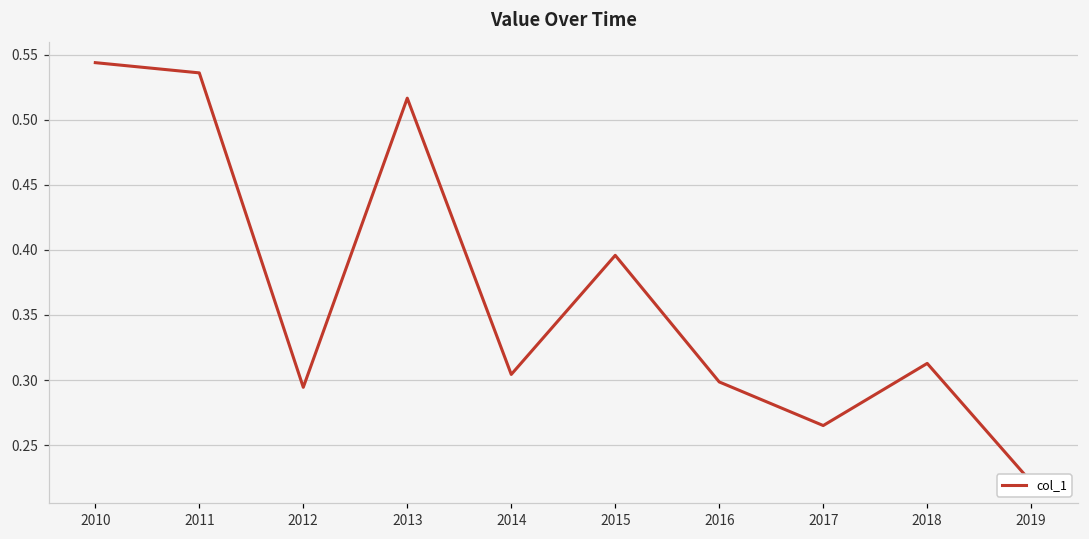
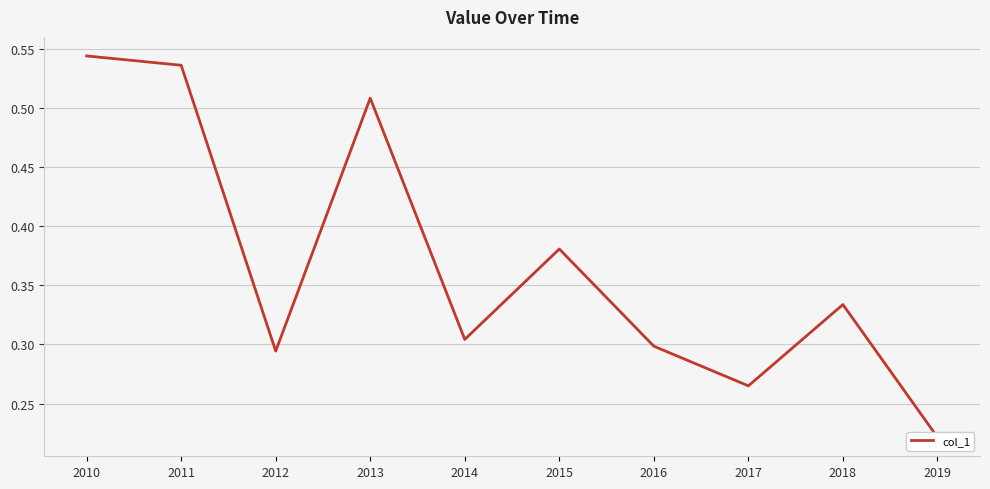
2013: 0.517 -> 0.508
2015: 0.396 -> 0.381
2018: 0.313 -> 0.334
